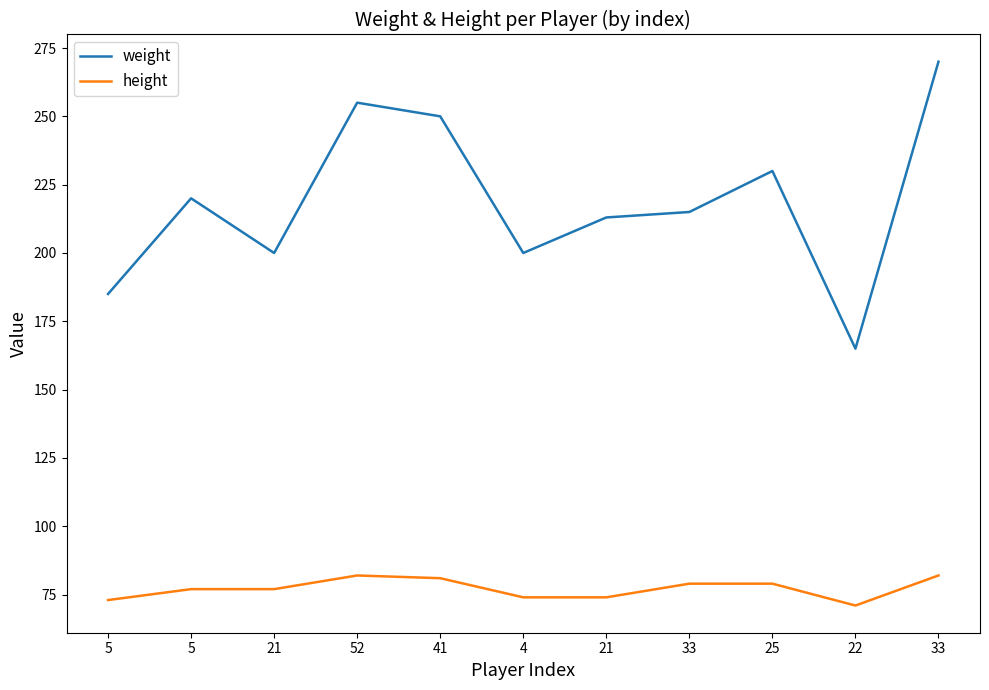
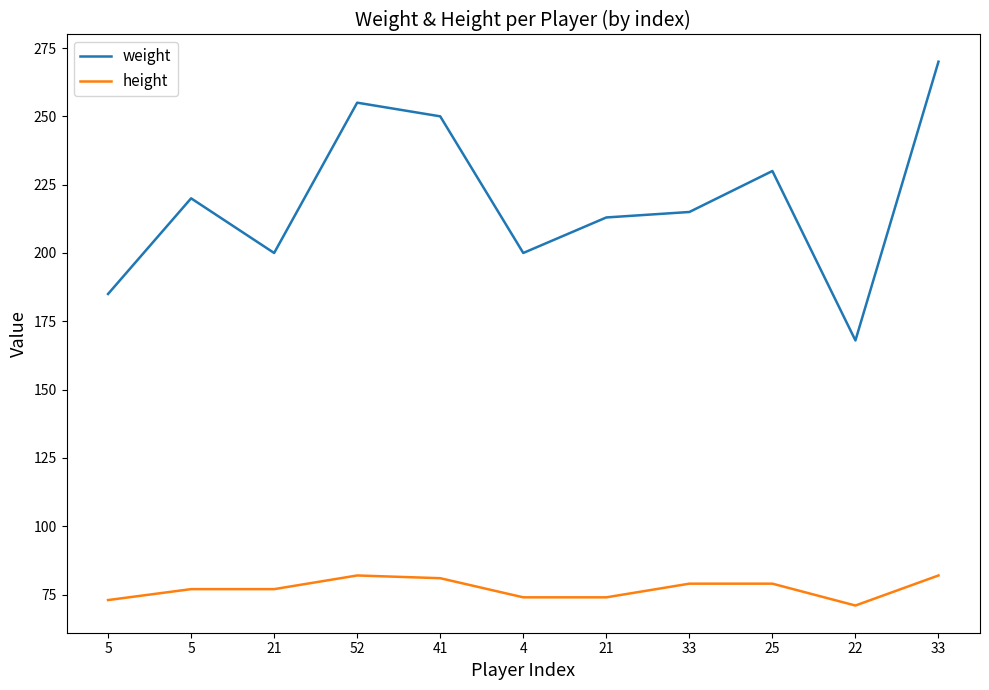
weight, 22: 165 -> 168
